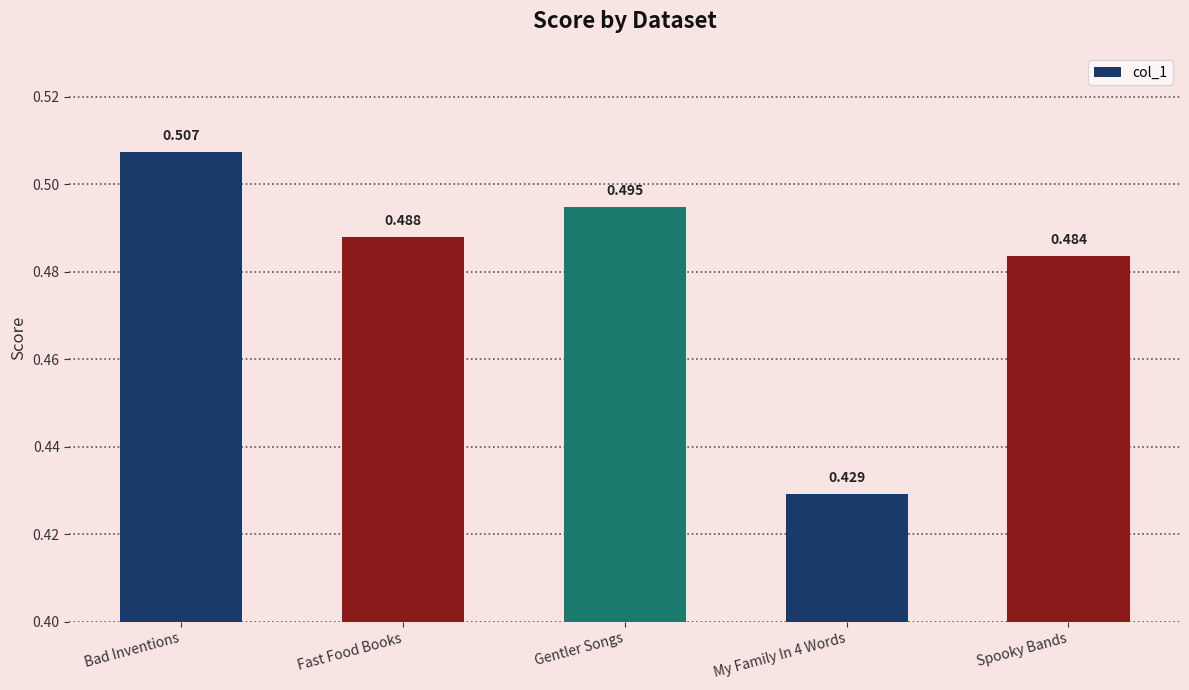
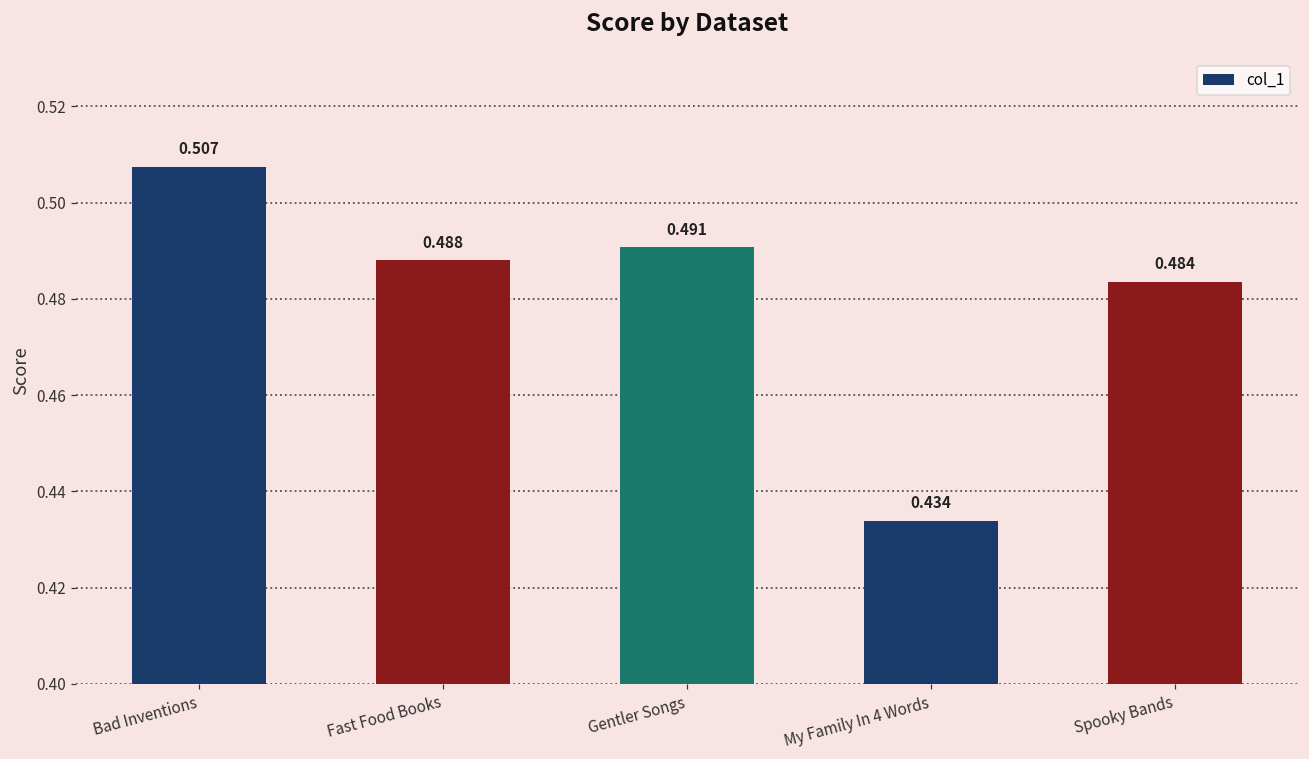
Gentler Songs: 0.495 -> 0.491
My Family In 4 Words: 0.429 -> 0.434
